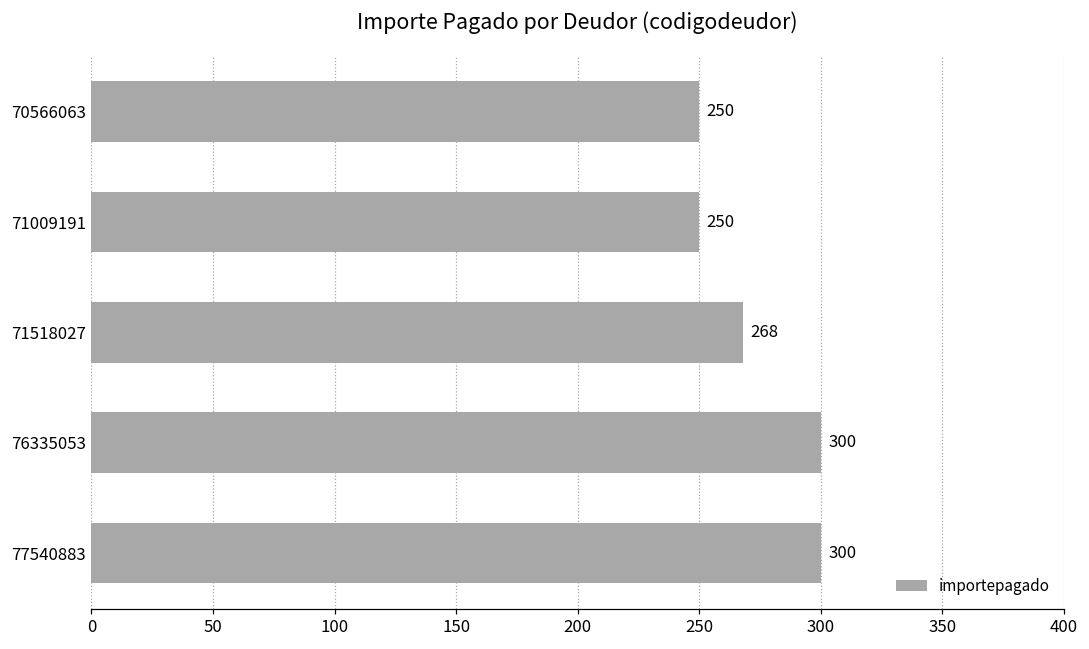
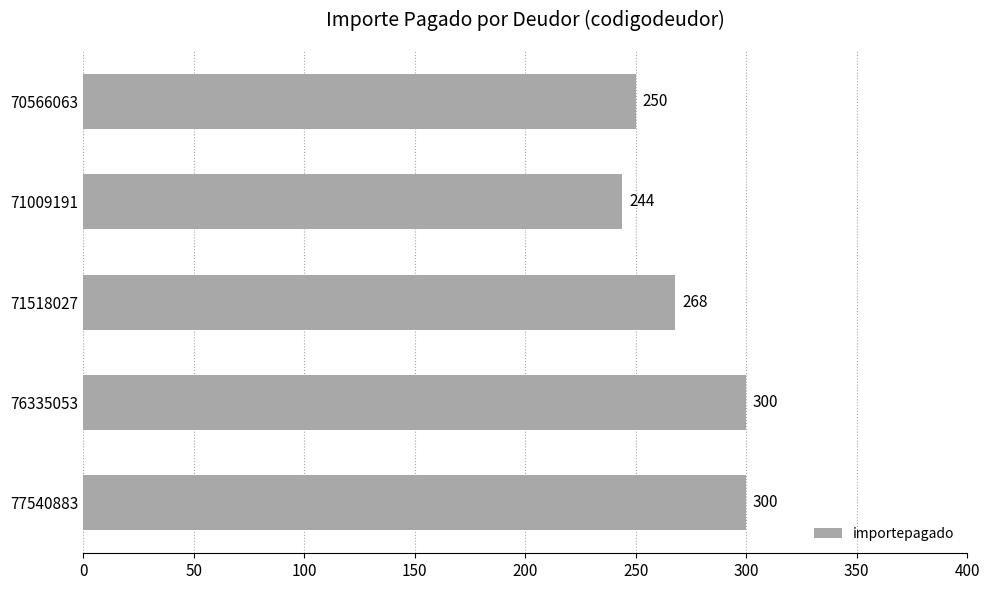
71009191: 250 -> 244
